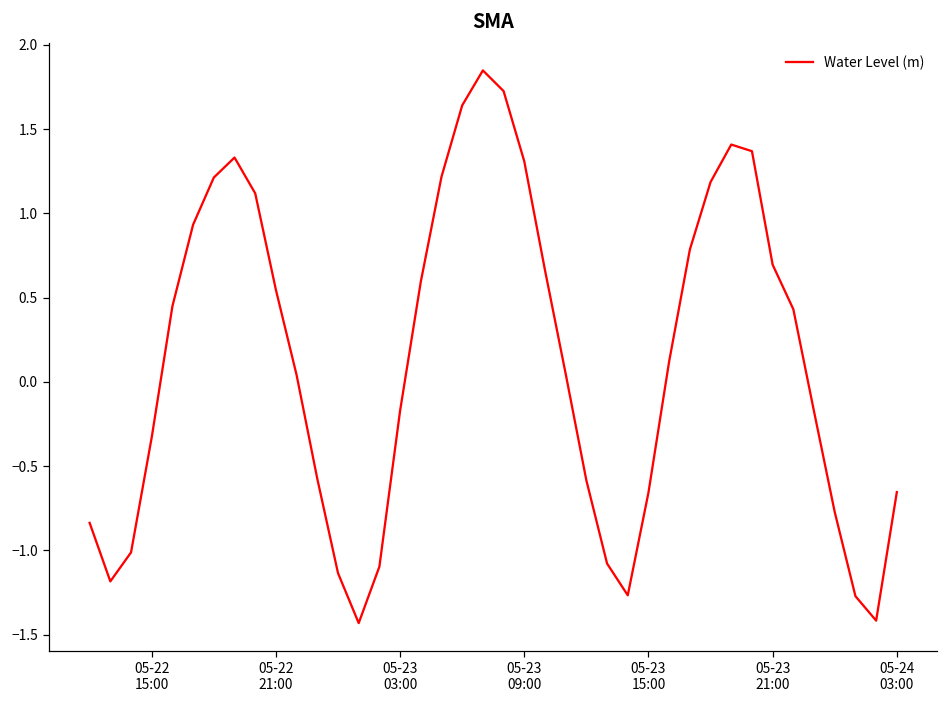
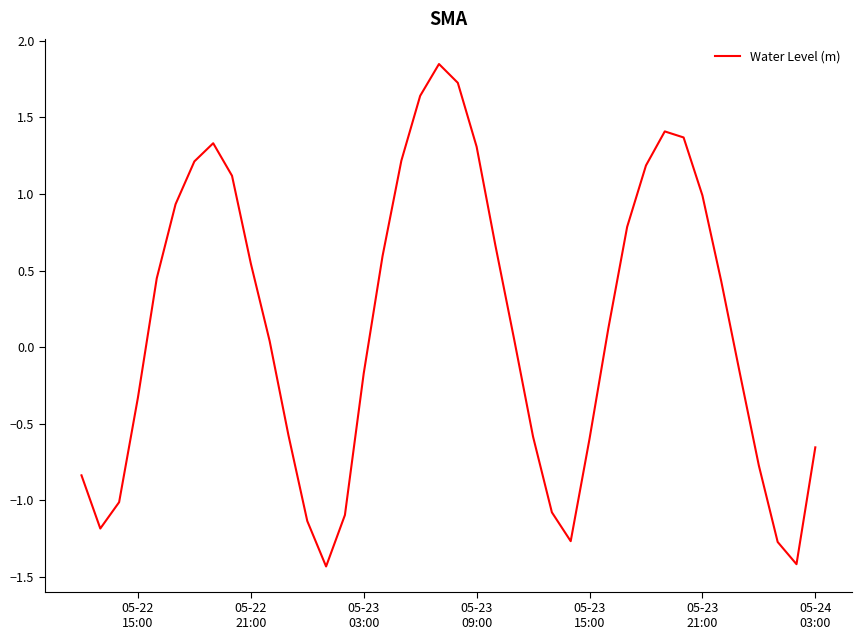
05-23 15:00: -0.66 -> -0.60
05-23 21:00: 0.69 -> 0.99
